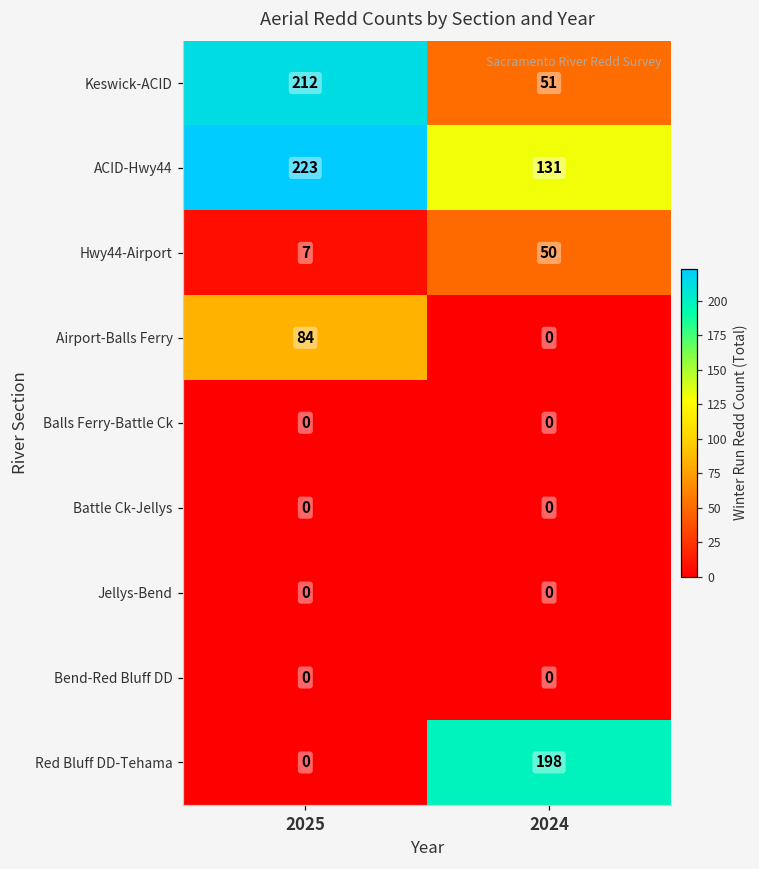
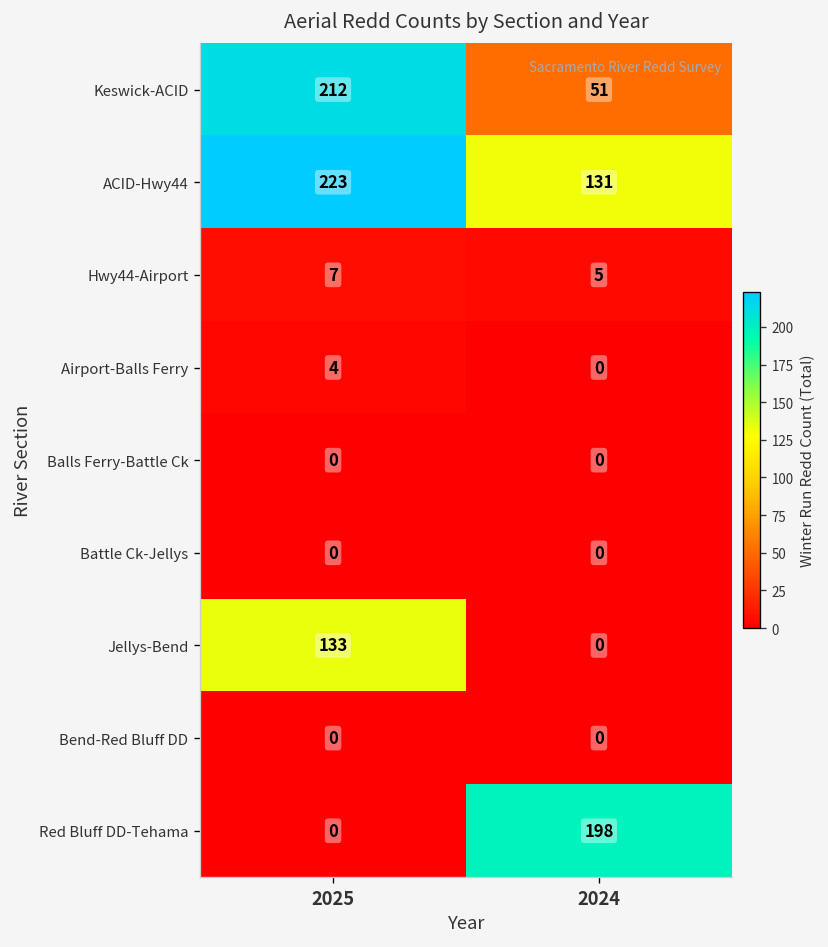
Hwy44-Airport, 2024: 50 -> 5
Airport-Balls Ferry, 2025: 84 -> 4
Jellys-Bend, 2025: 0 -> 133
